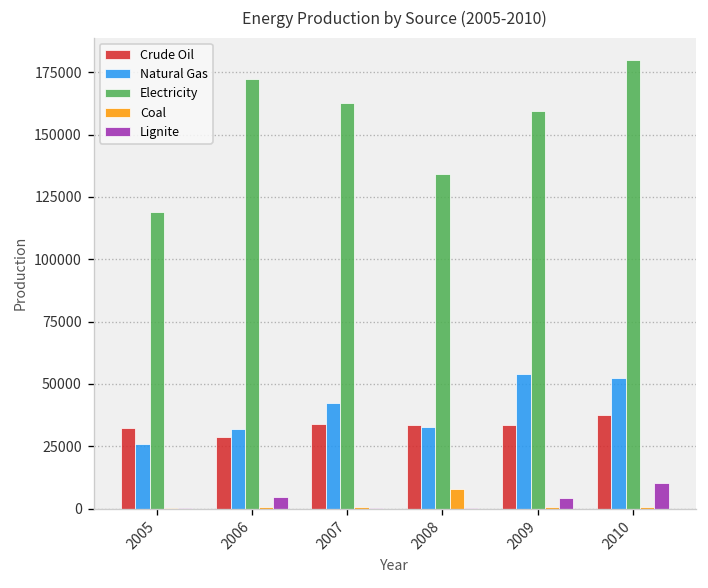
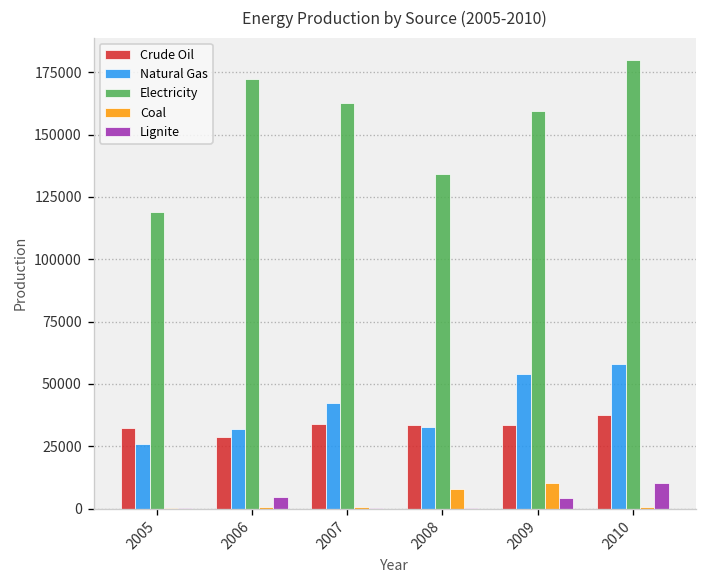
Coal, 2009: 1000 -> 10000
Natural Gas, 2010: 52000 -> 58000
